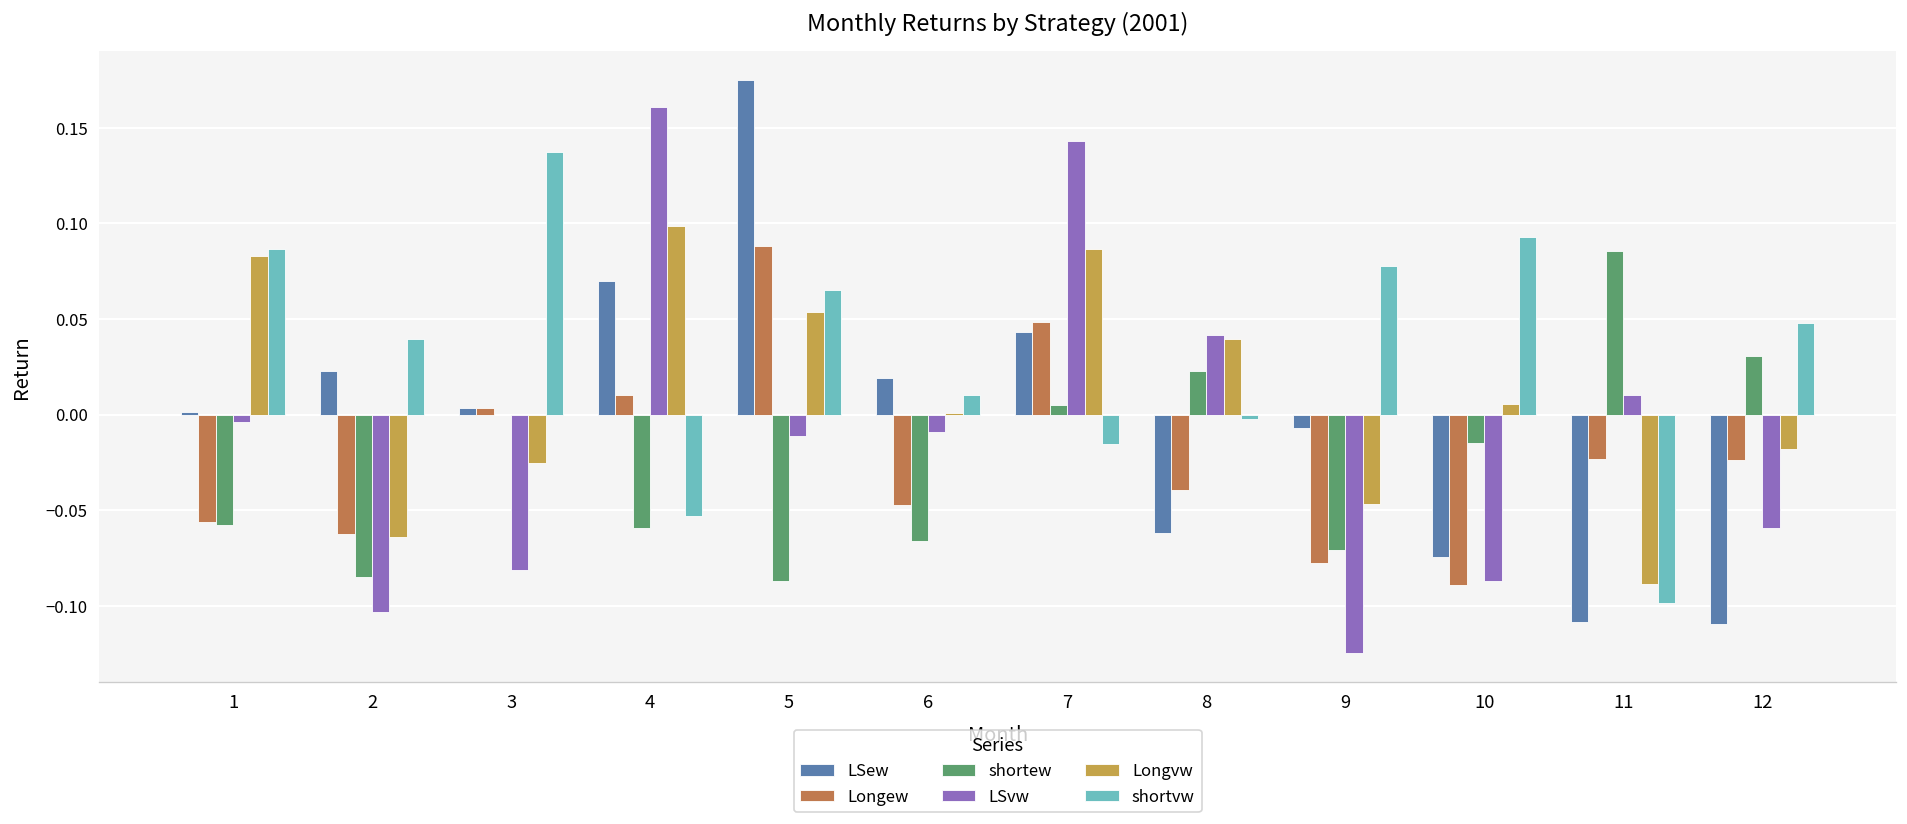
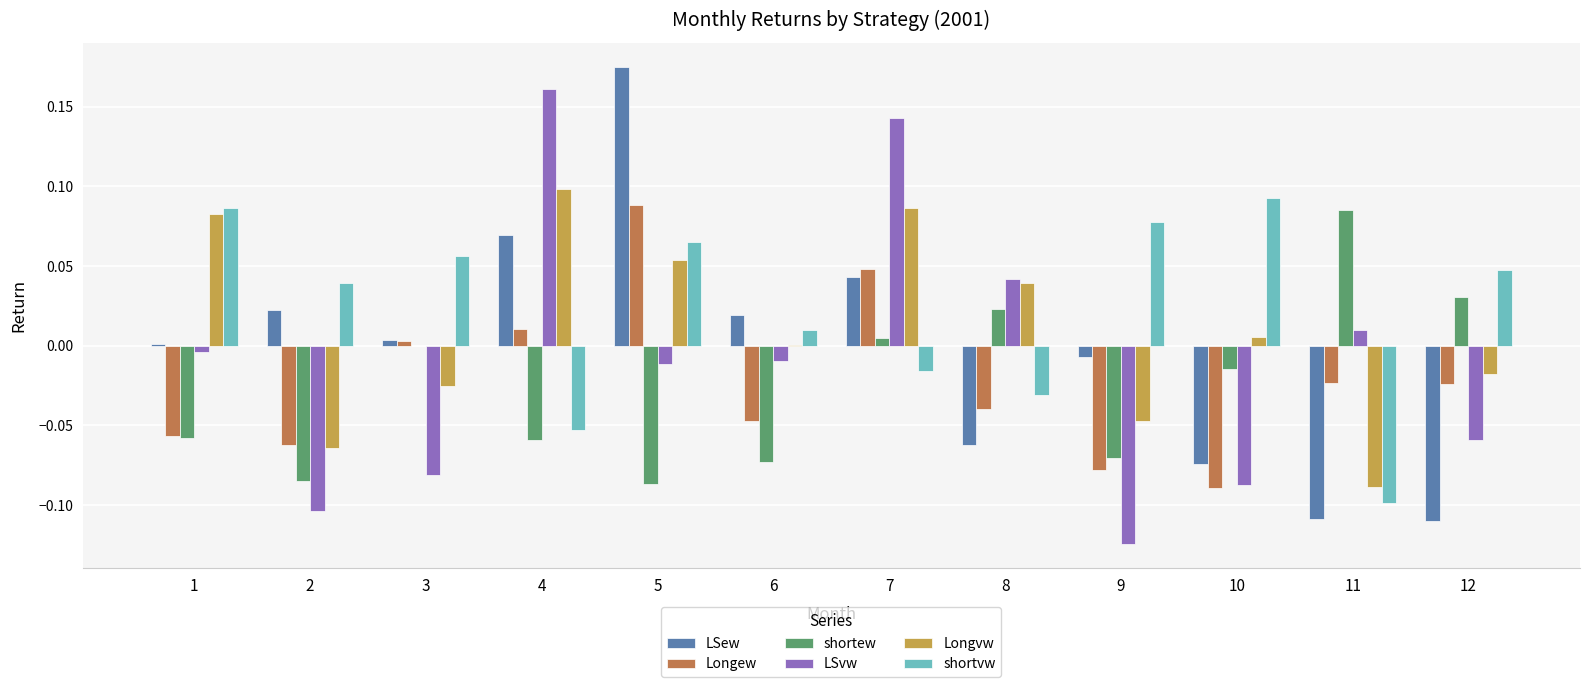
shortvw, 3: 0.138 -> 0.056
shortew, 6: -0.066 -> -0.073
shortvw, 8: -0.002 -> -0.031
